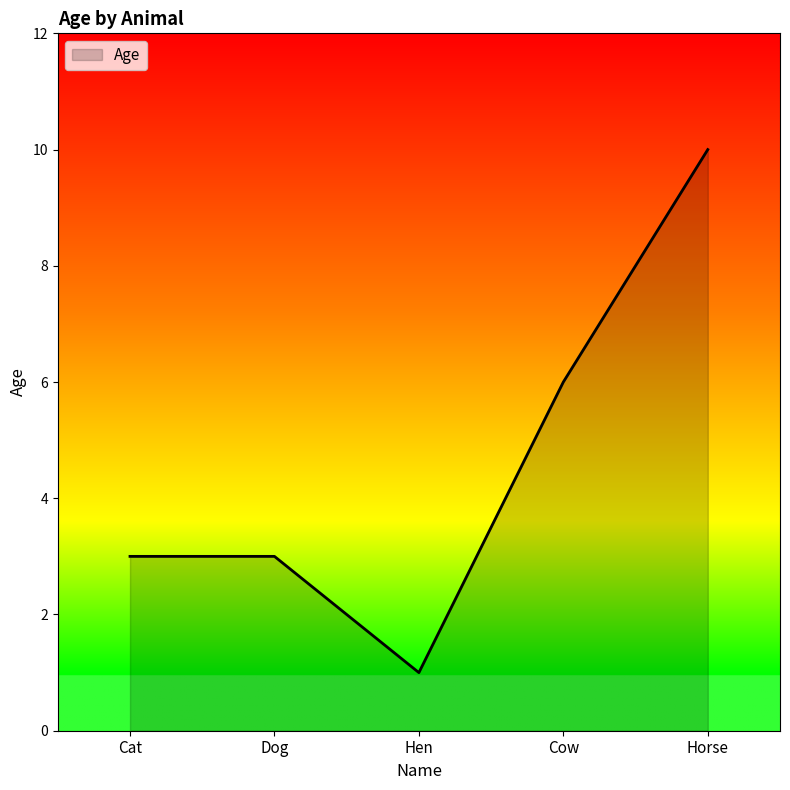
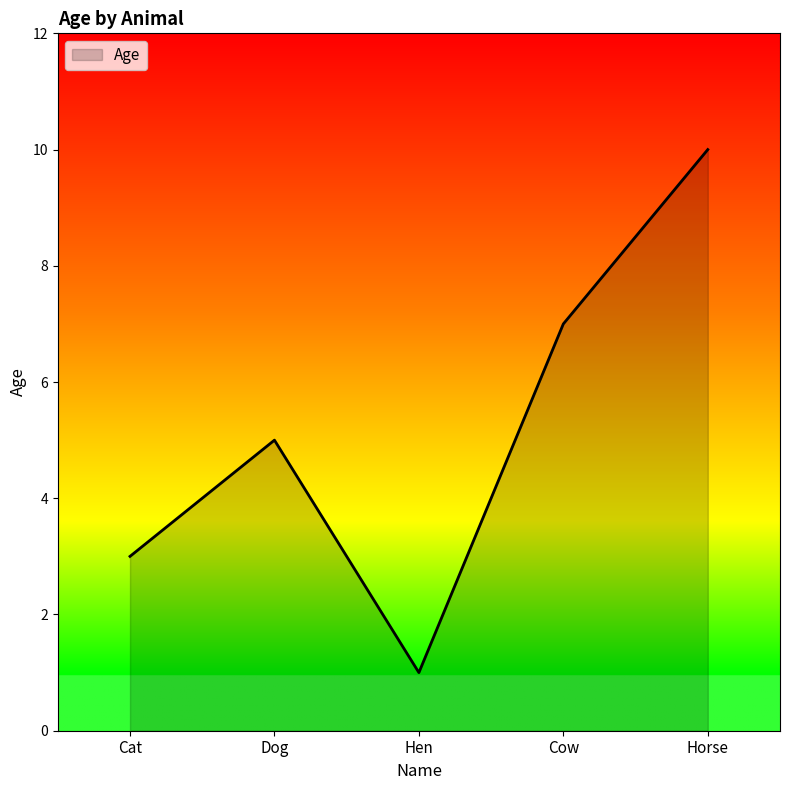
Dog: 3 -> 5
Cow: 6 -> 7
